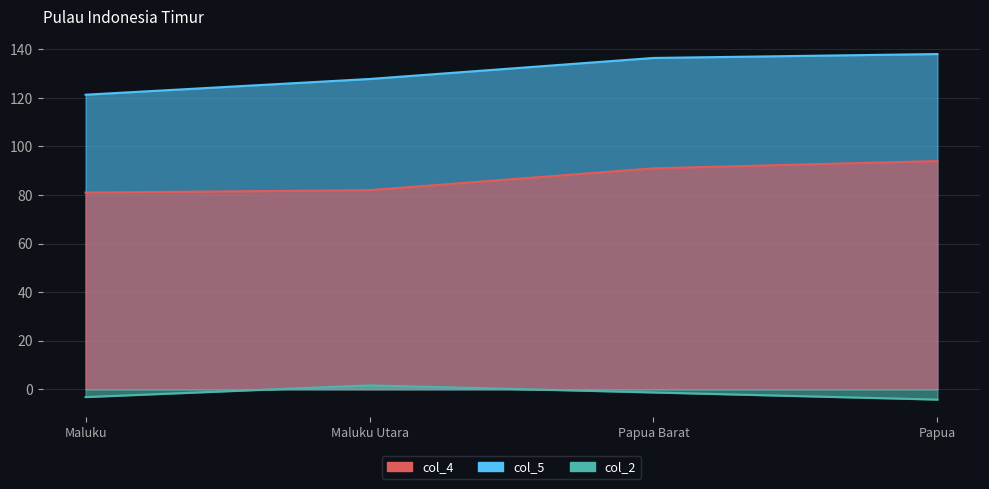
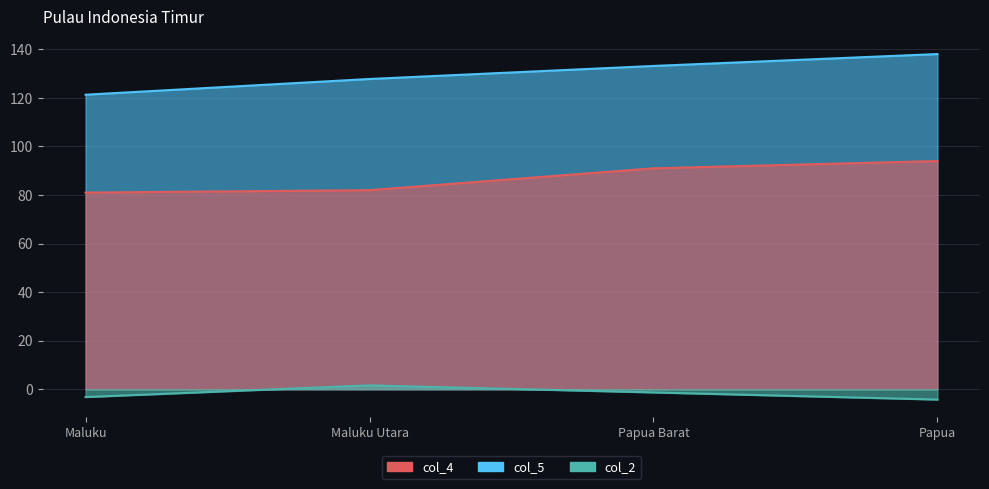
col_5, Papua Barat: 136 -> 133
